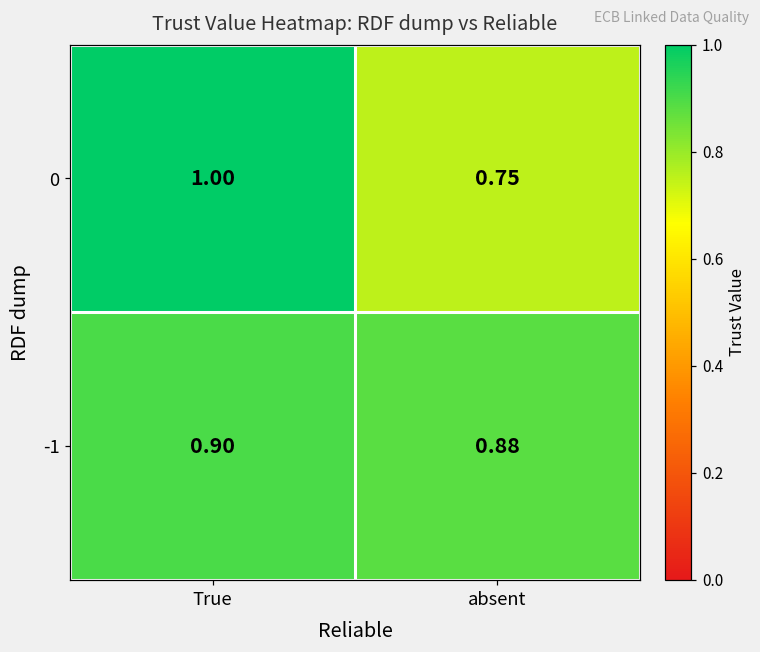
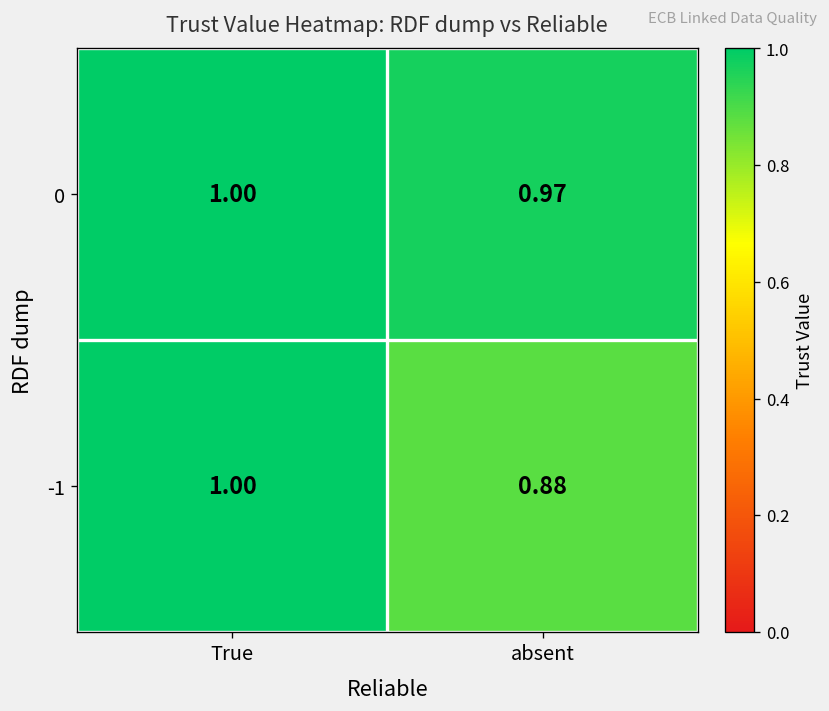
0, absent: 0.75 -> 0.97
-1, True: 0.90 -> 1.00
